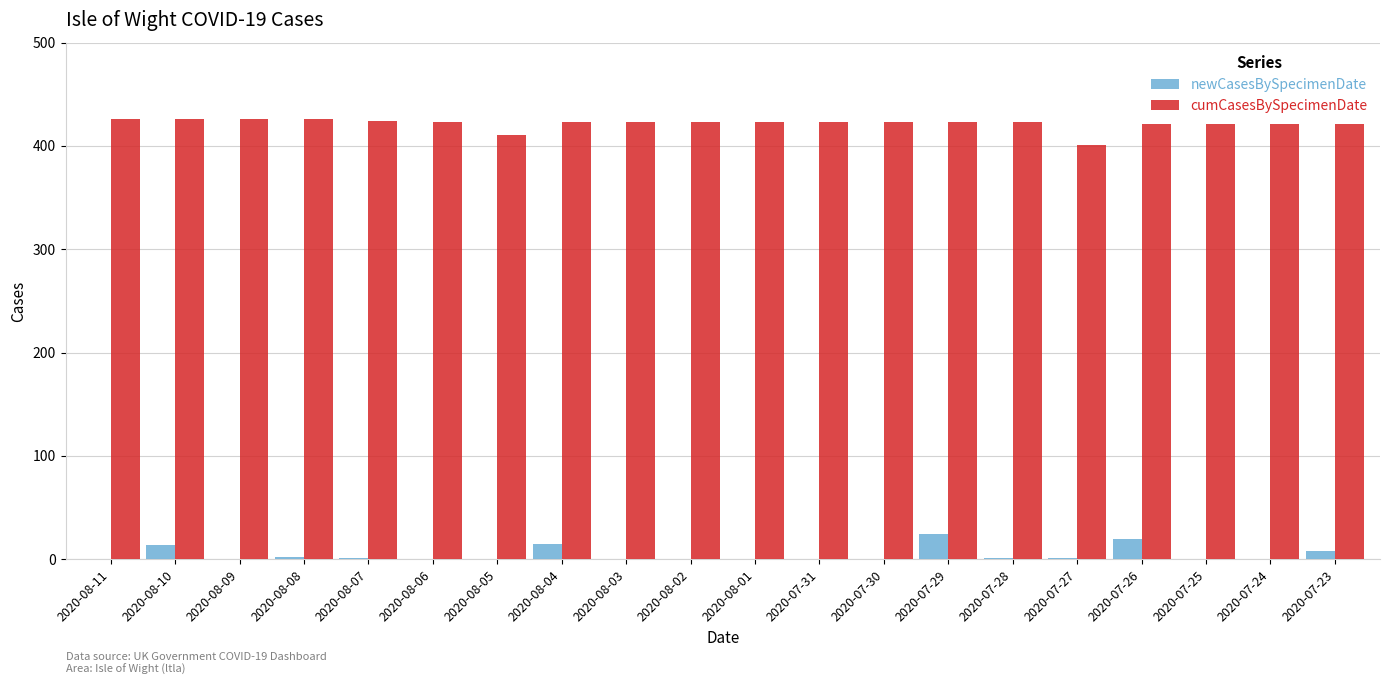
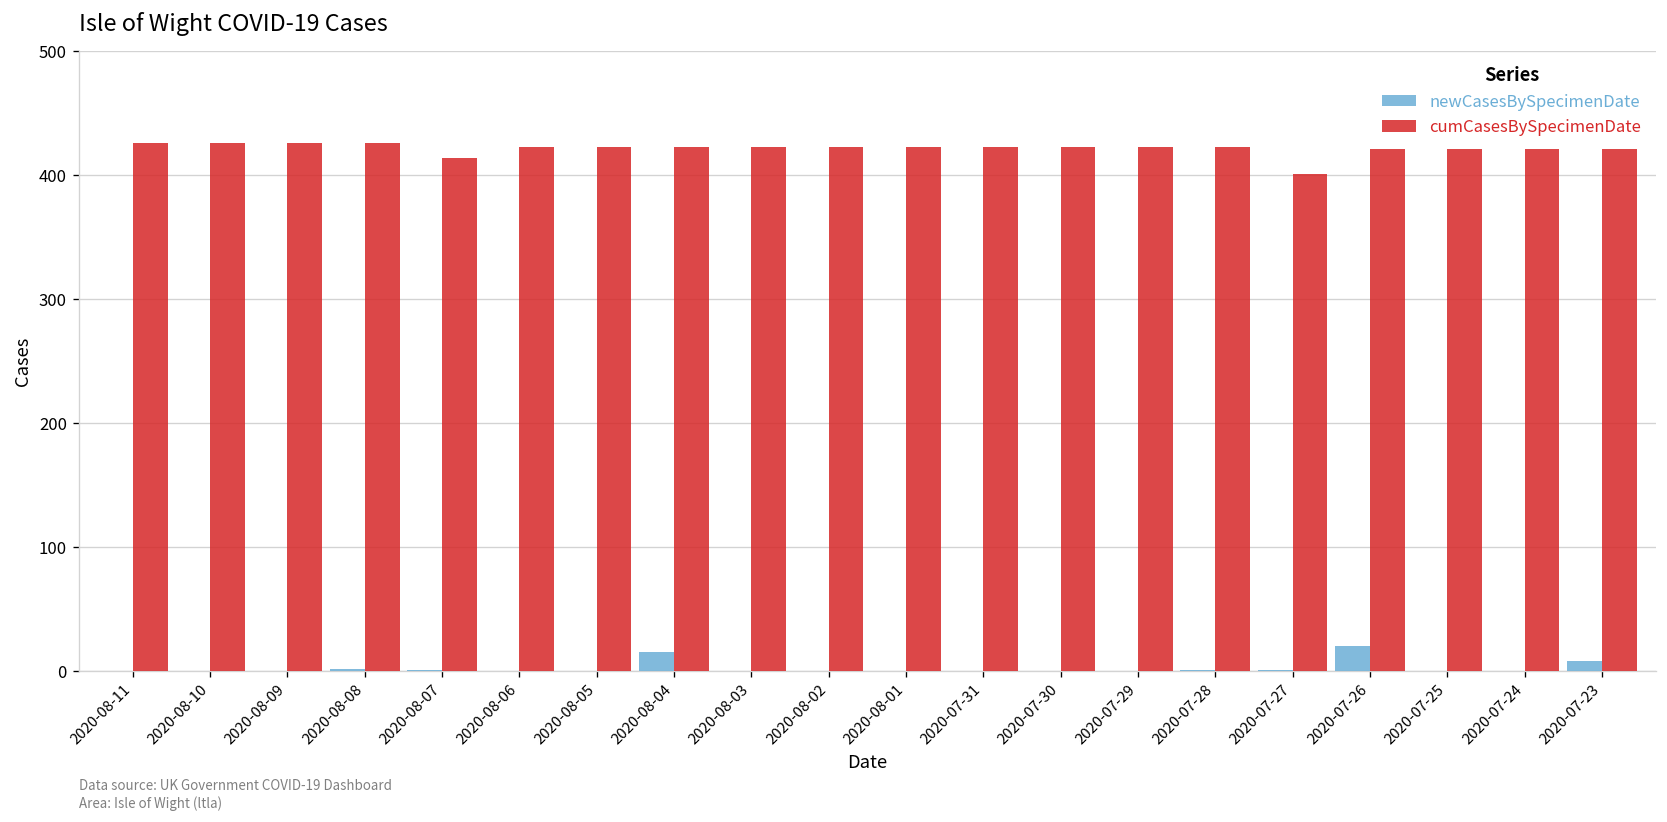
newCasesBySpecimenDate, 2020-08-10: 14 -> 0
cumCasesBySpecimenDate, 2020-08-07: 424 -> 414
cumCasesBySpecimenDate, 2020-08-05: 411 -> 423
newCasesBySpecimenDate, 2020-07-29: 24 -> 0
